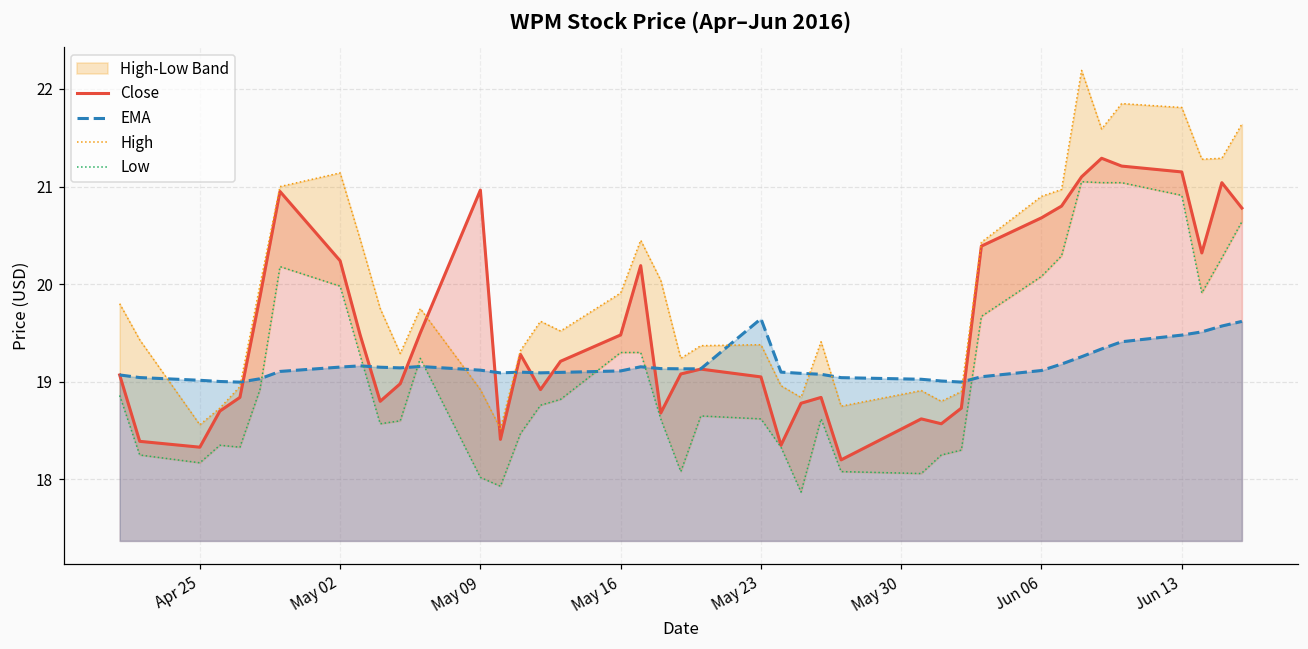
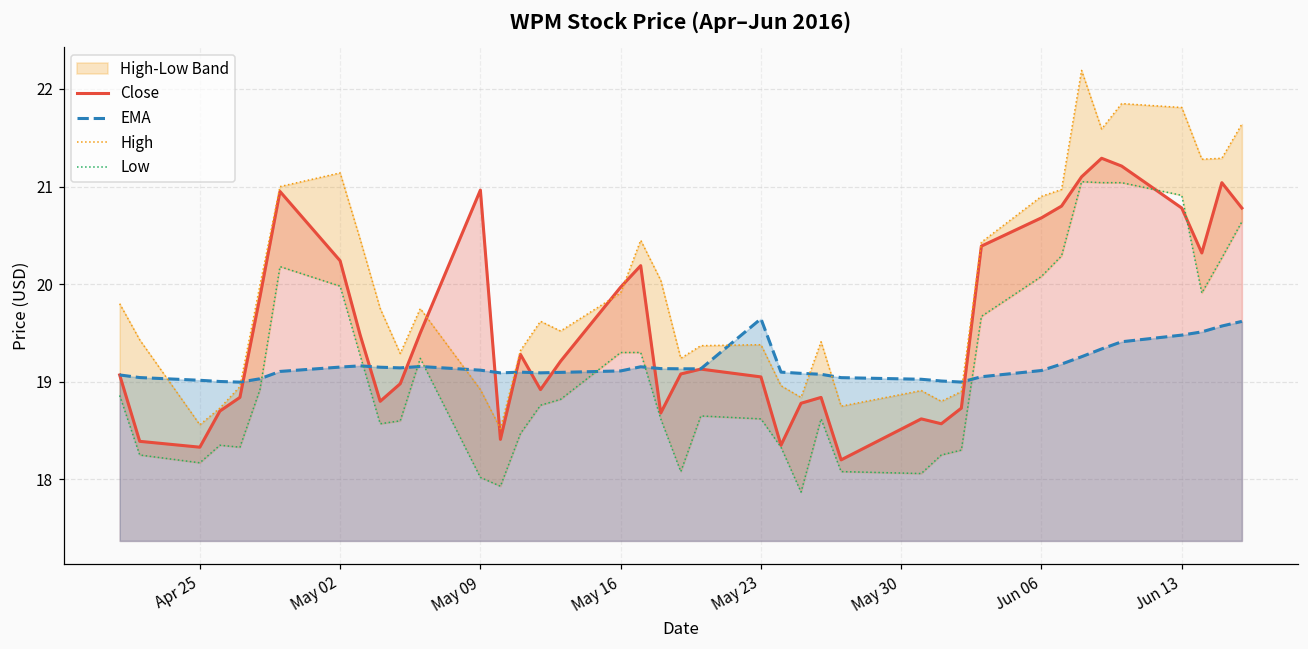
Close, May 16: 19.5 -> 20.0
Close, Jun 13: 21.2 -> 20.8
